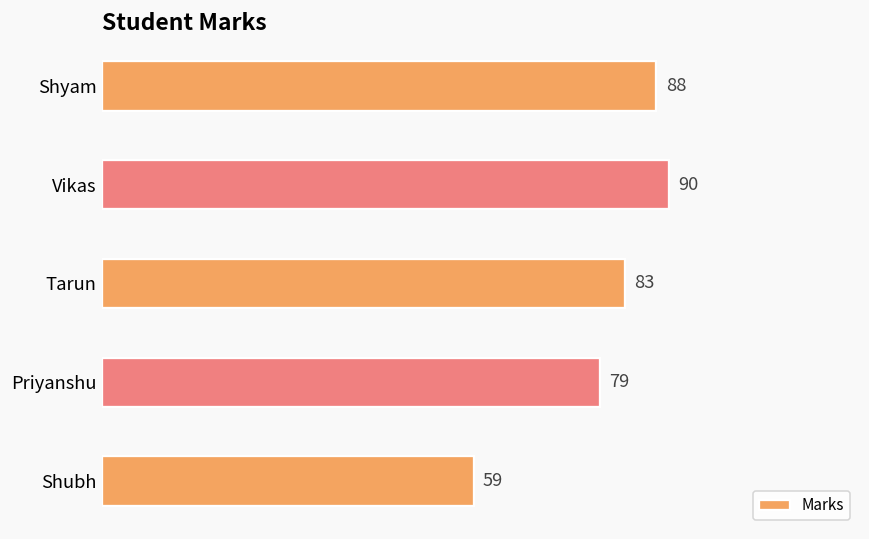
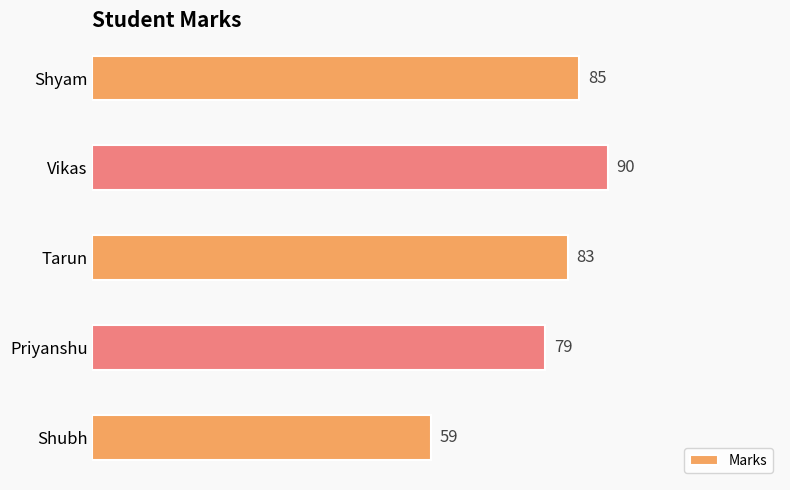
Shyam: 88 -> 85
